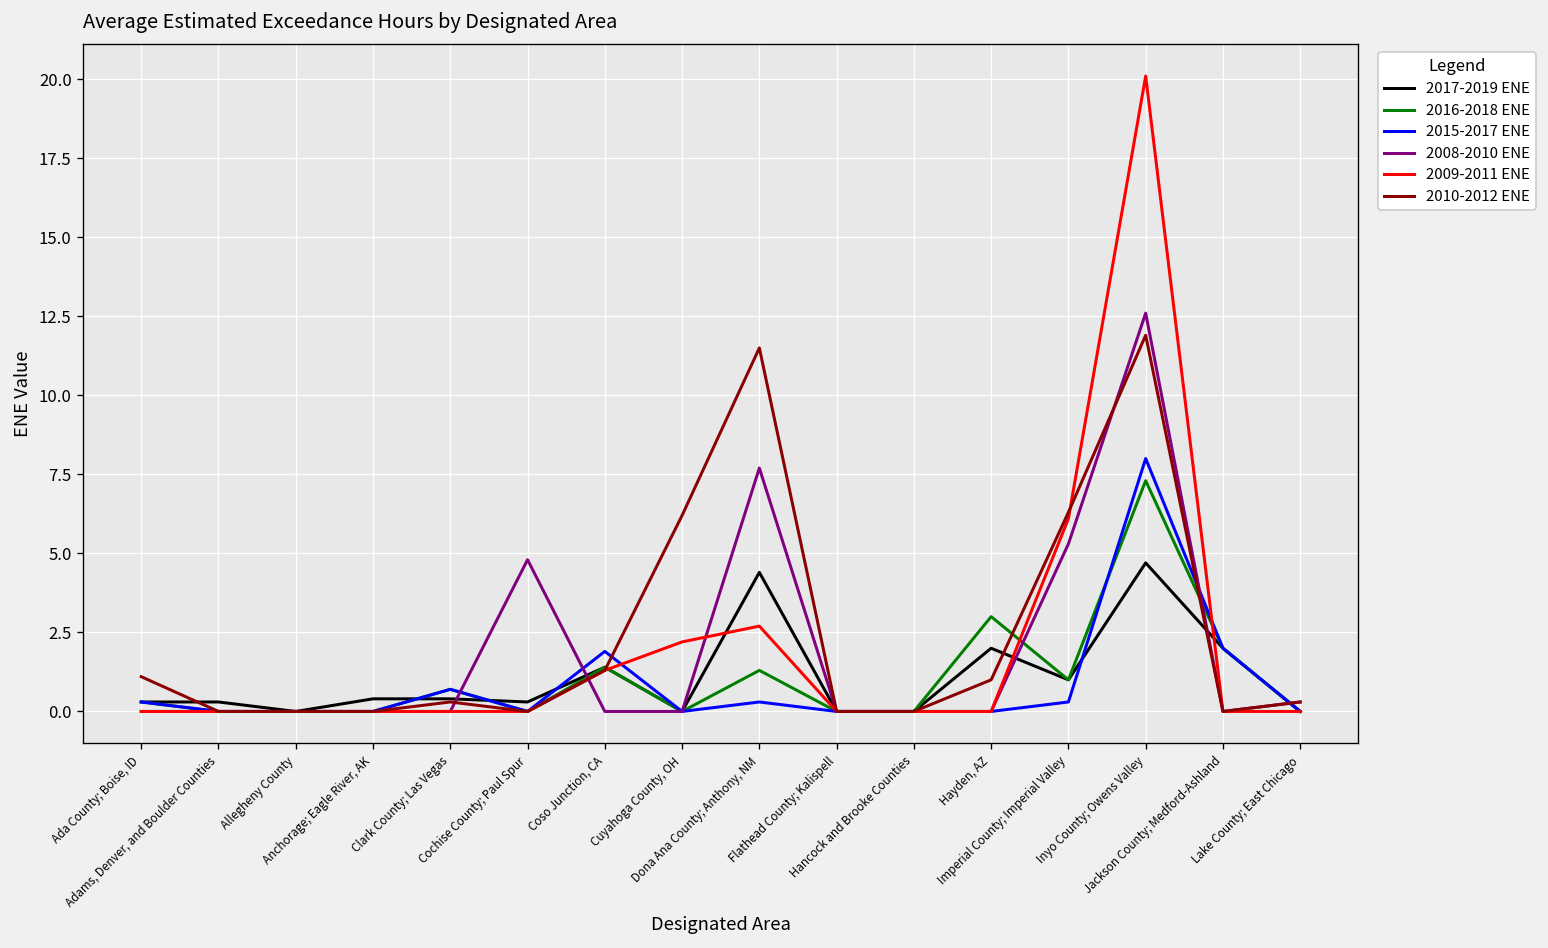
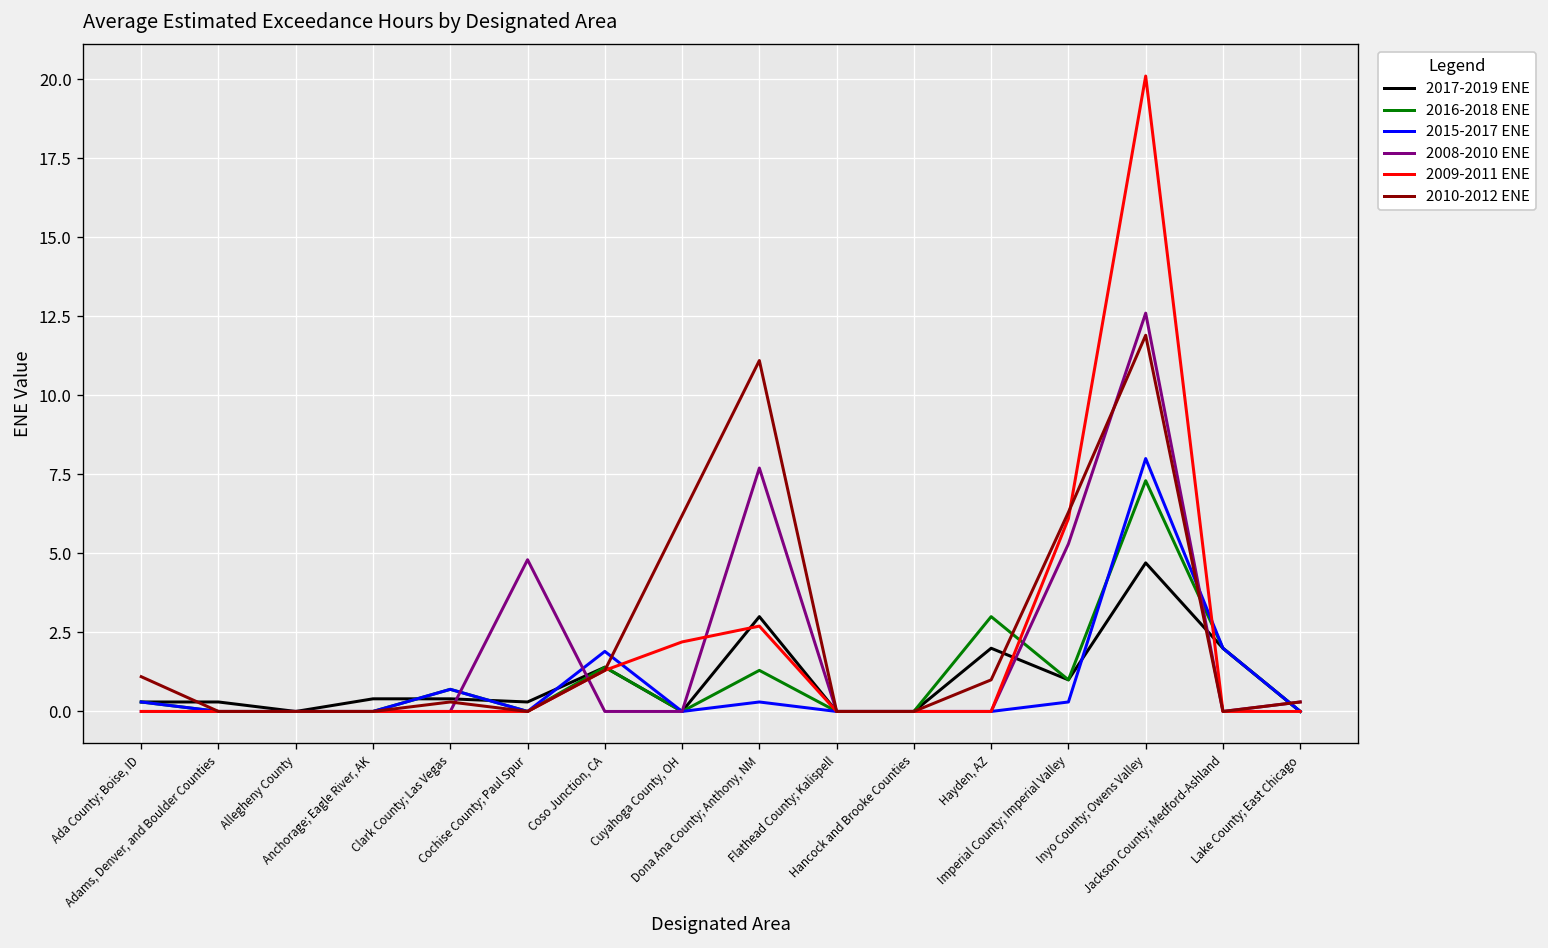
2017-2019 ENE, Dona Ana County; Anthony, NM: 4.4 -> 3.0
2010-2012 ENE, Dona Ana County; Anthony, NM: 11.5 -> 11.1
